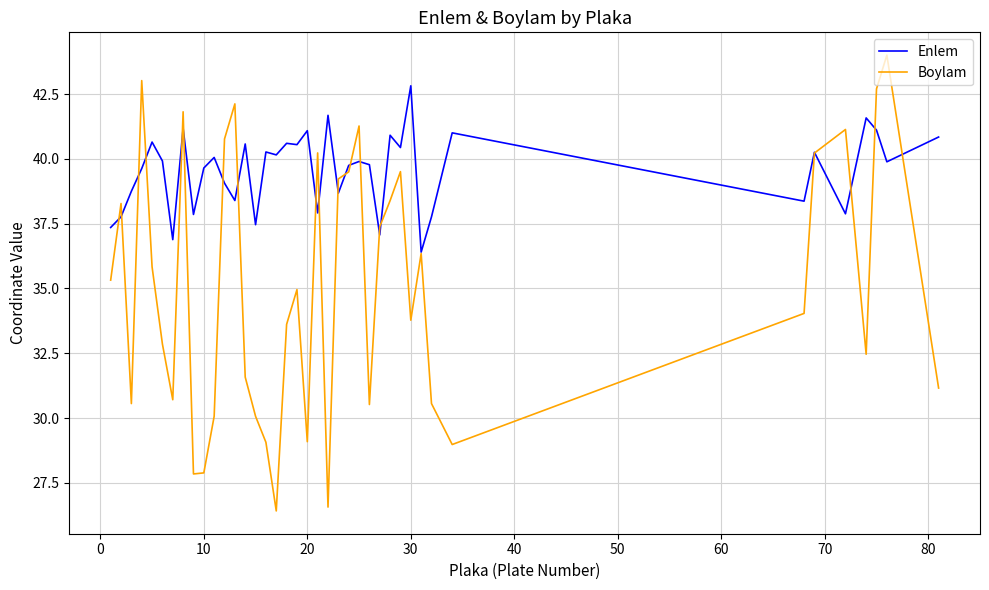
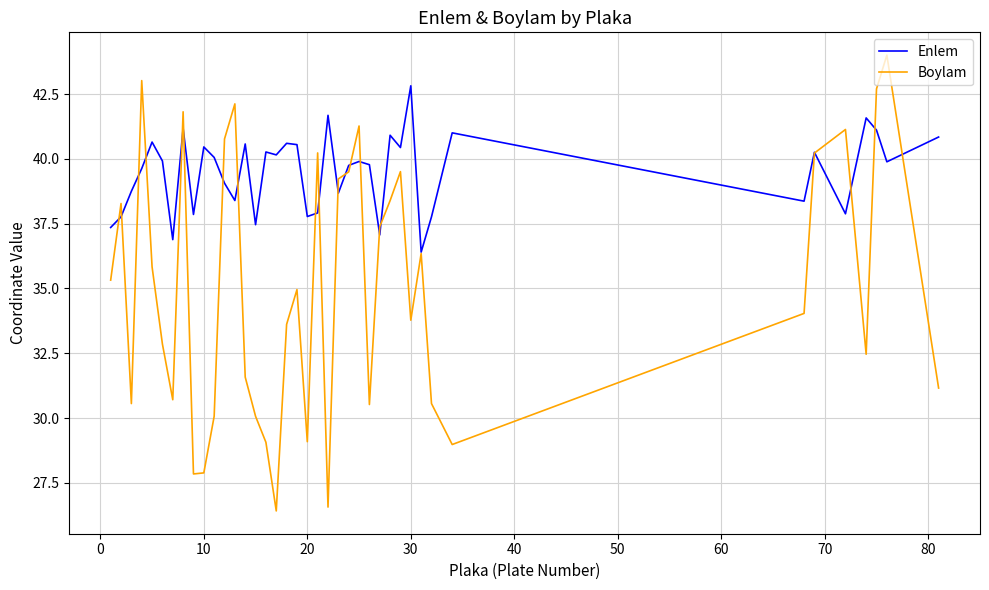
Enlem, 10: 39.6 -> 40.5
Enlem, 20: 41.1 -> 37.8
